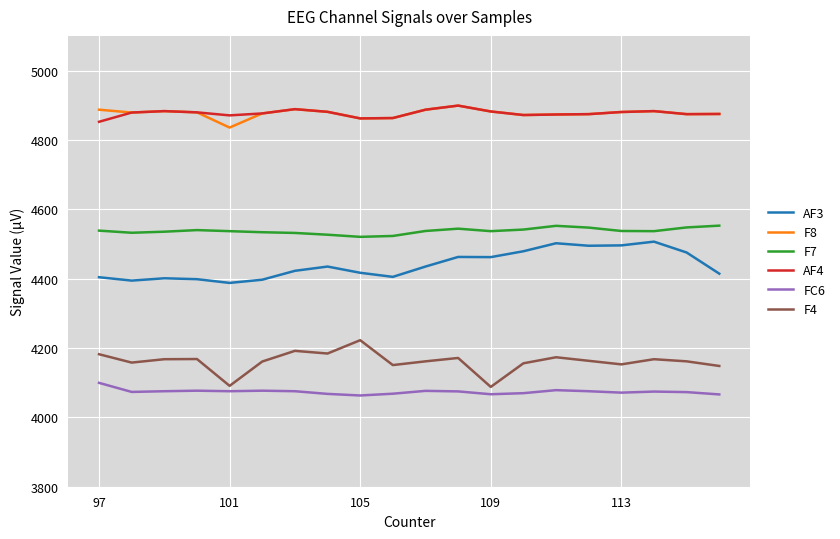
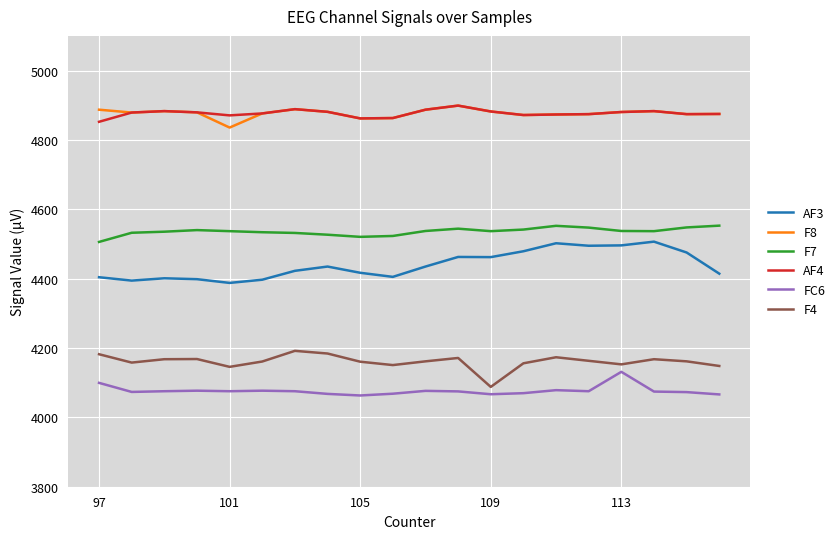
F7, 97: 4540 -> 4510
F4, 101: 4090 -> 4150
F4, 105: 4220 -> 4160
FC6, 113: 4070 -> 4130
